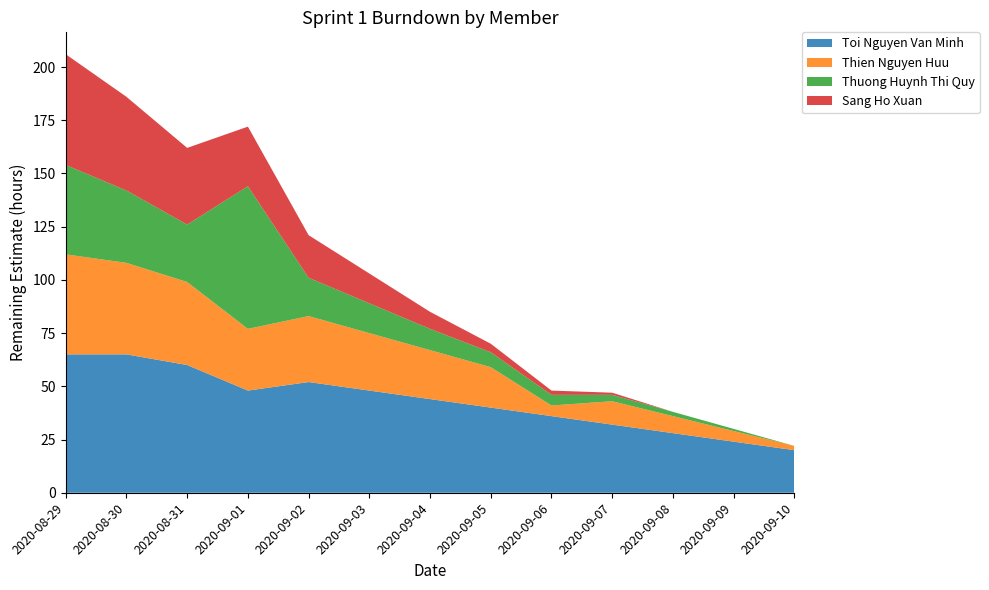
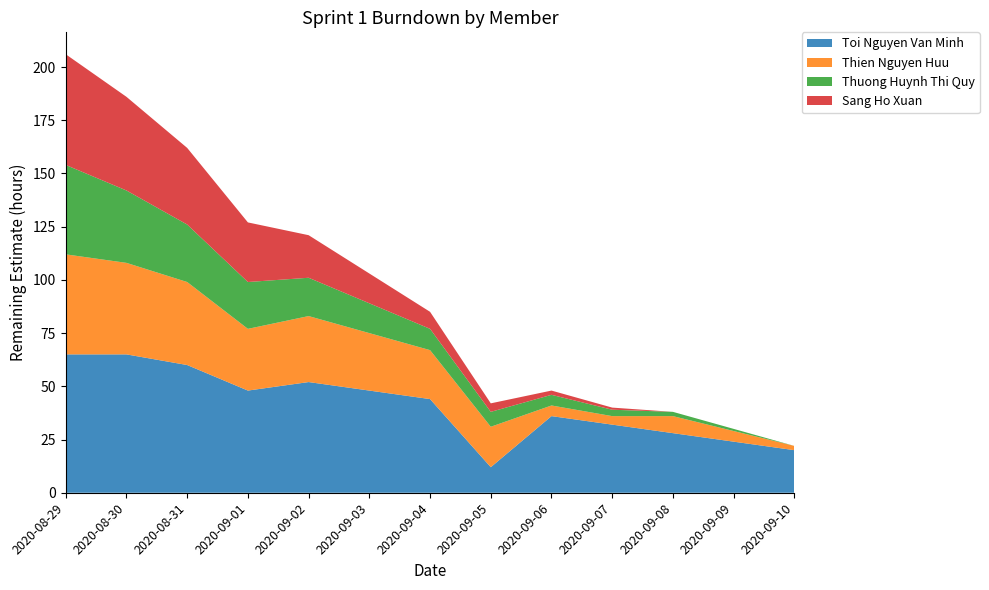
Thuong Huynh Thi Quy, 2020-09-01: 67 -> 22
Toi Nguyen Van Minh, 2020-09-05: 40 -> 12
Thien Nguyen Huu, 2020-09-07: 11 -> 4
